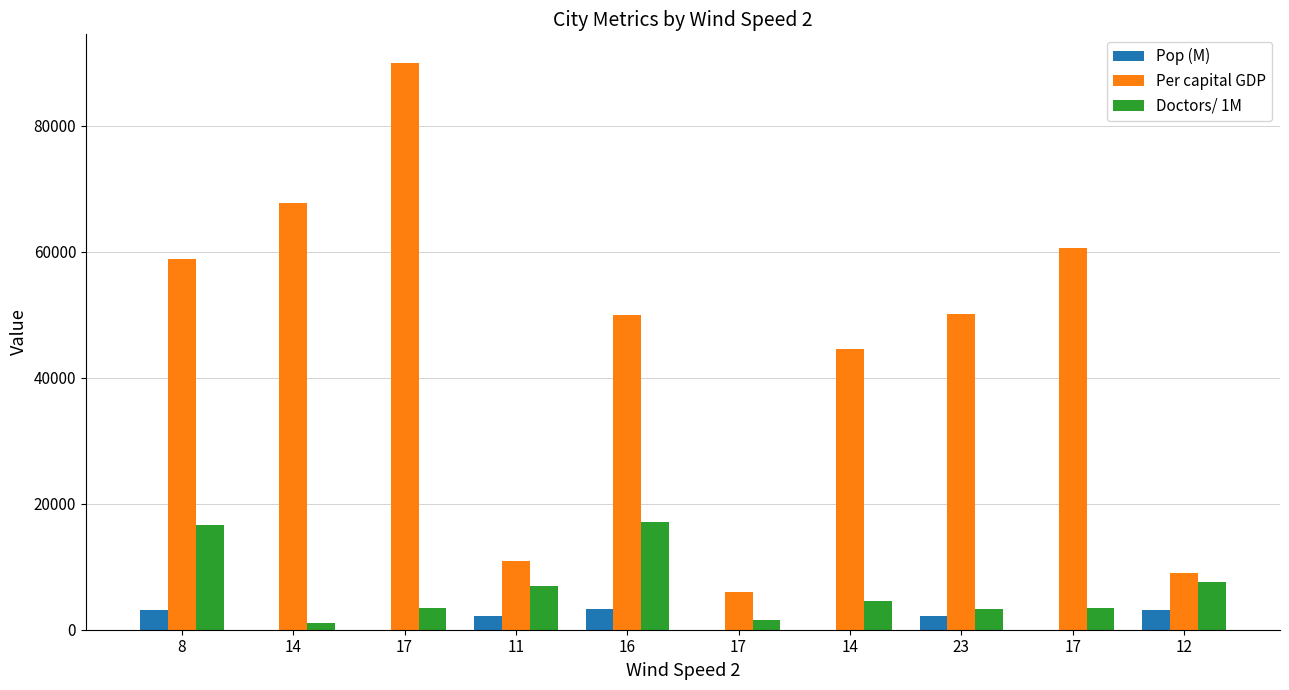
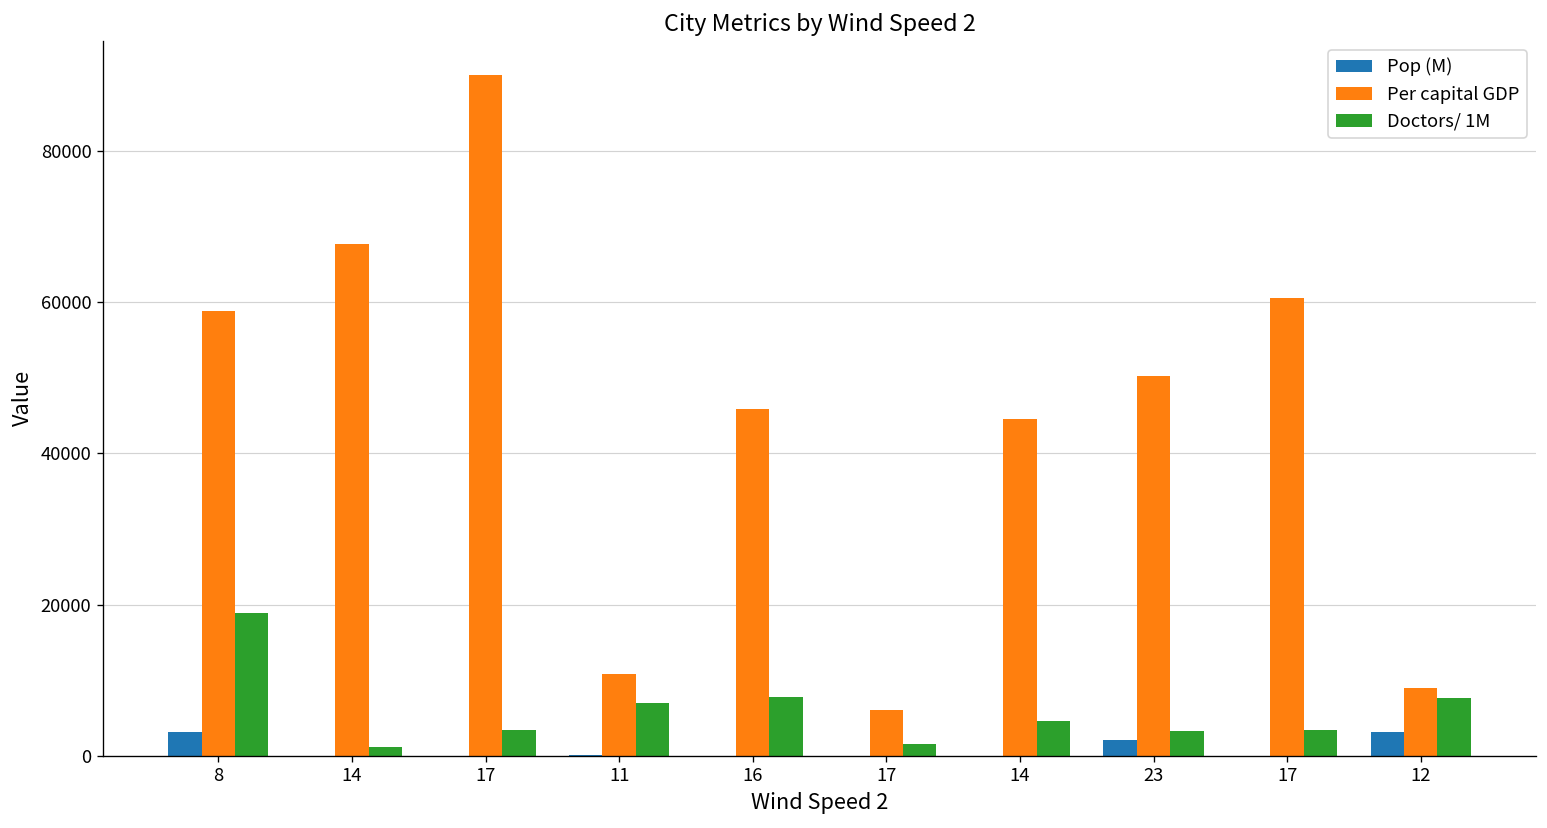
Doctors/ 1M, 8: 17000 -> 19000
Pop (M), 11: 2000 -> 0
Pop (M), 16: 3000 -> 0
Per capital GDP, 16: 50000 -> 46000
Doctors/ 1M, 16: 17000 -> 8000
